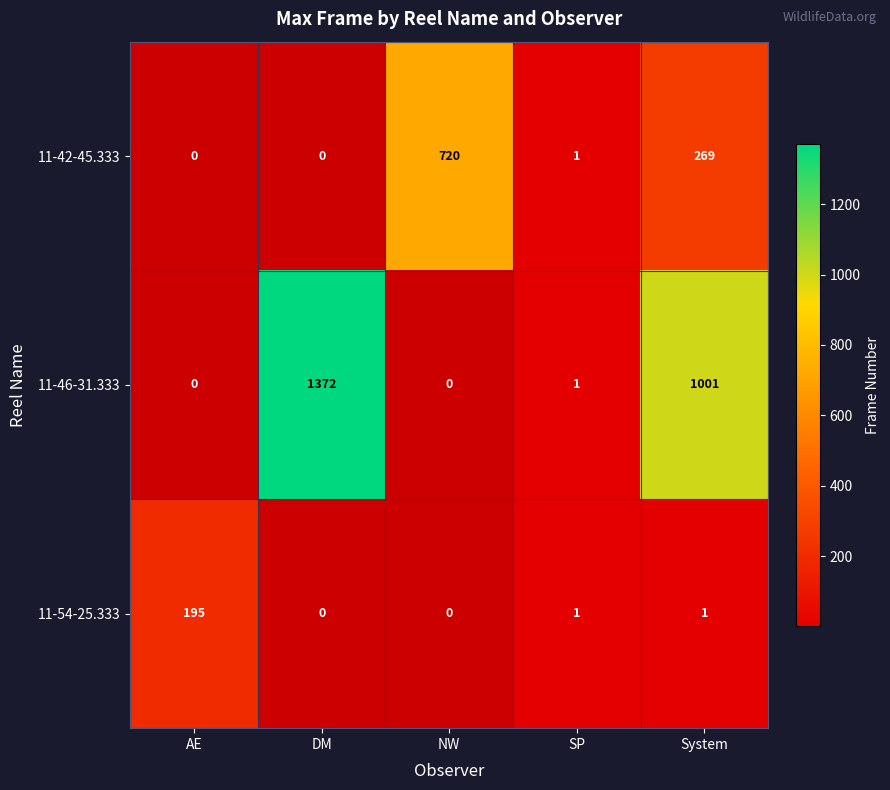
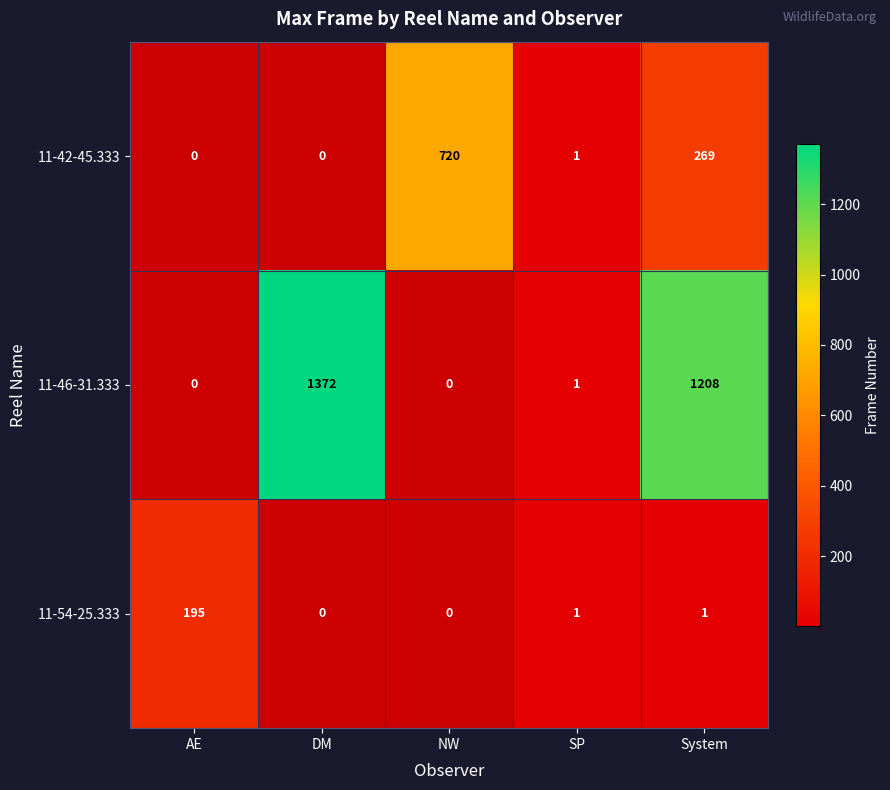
11-46-31.333, System: 1001 -> 1208
